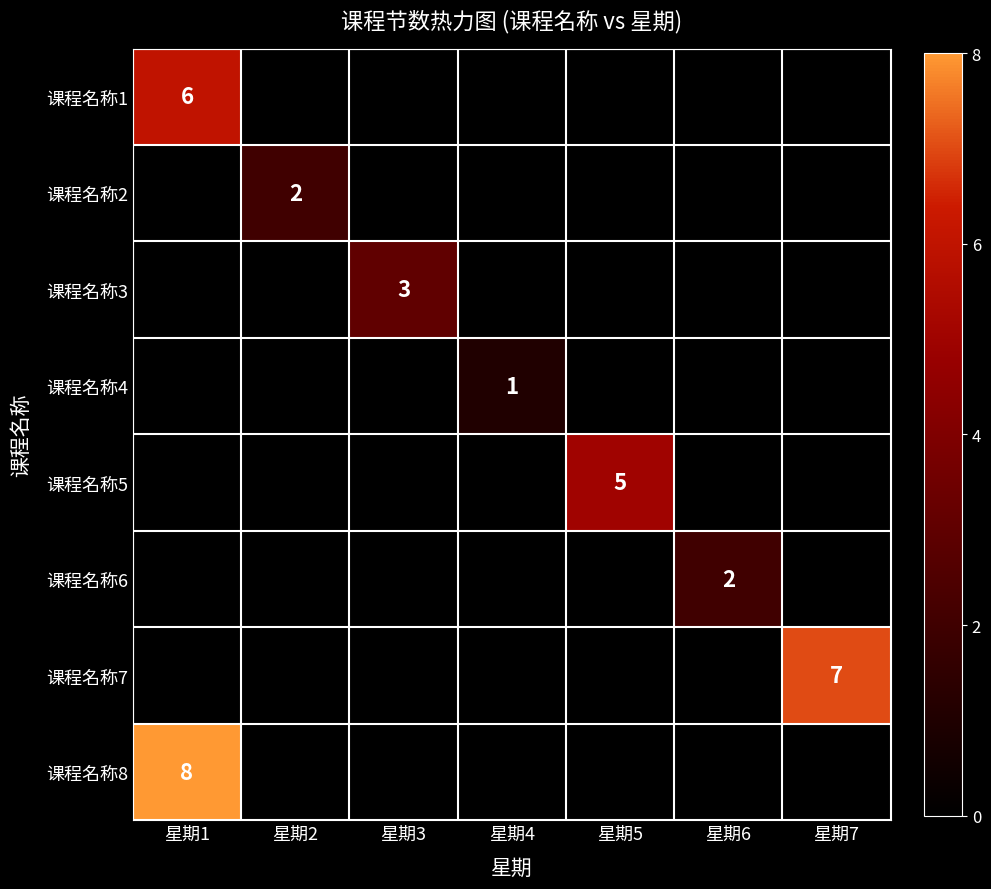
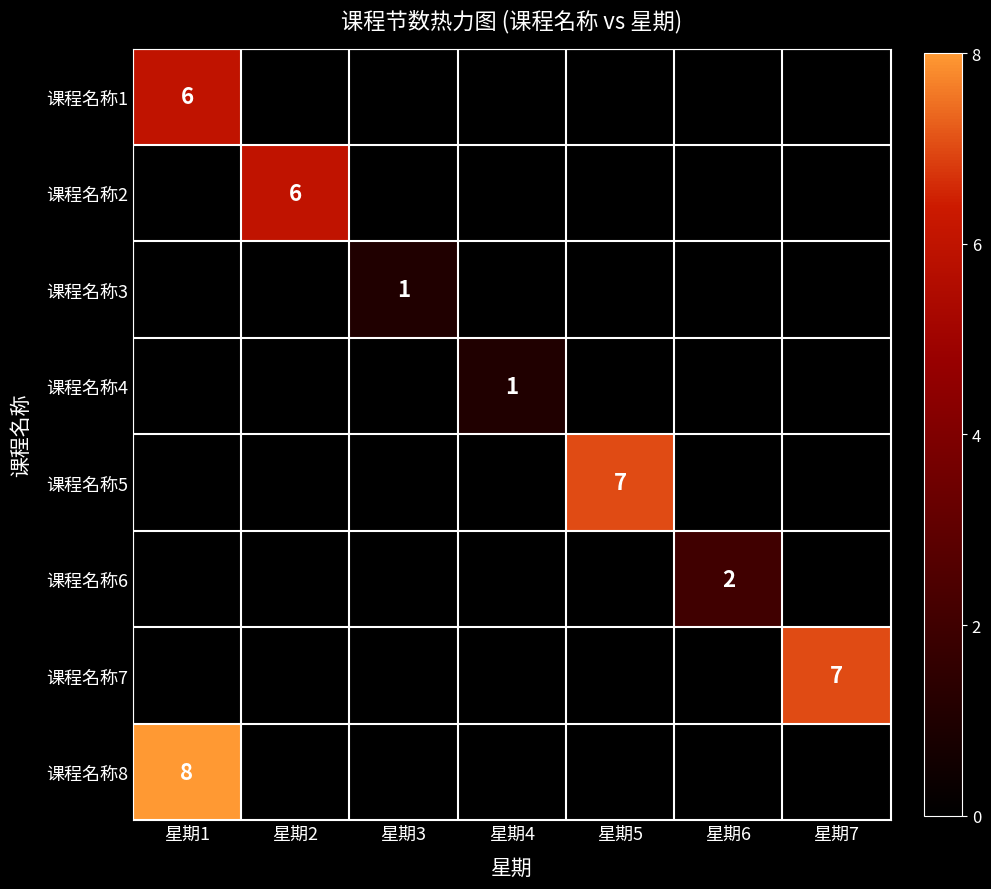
课程名称2, 星期2: 2 -> 6
课程名称3, 星期3: 3 -> 1
课程名称5, 星期5: 5 -> 7
